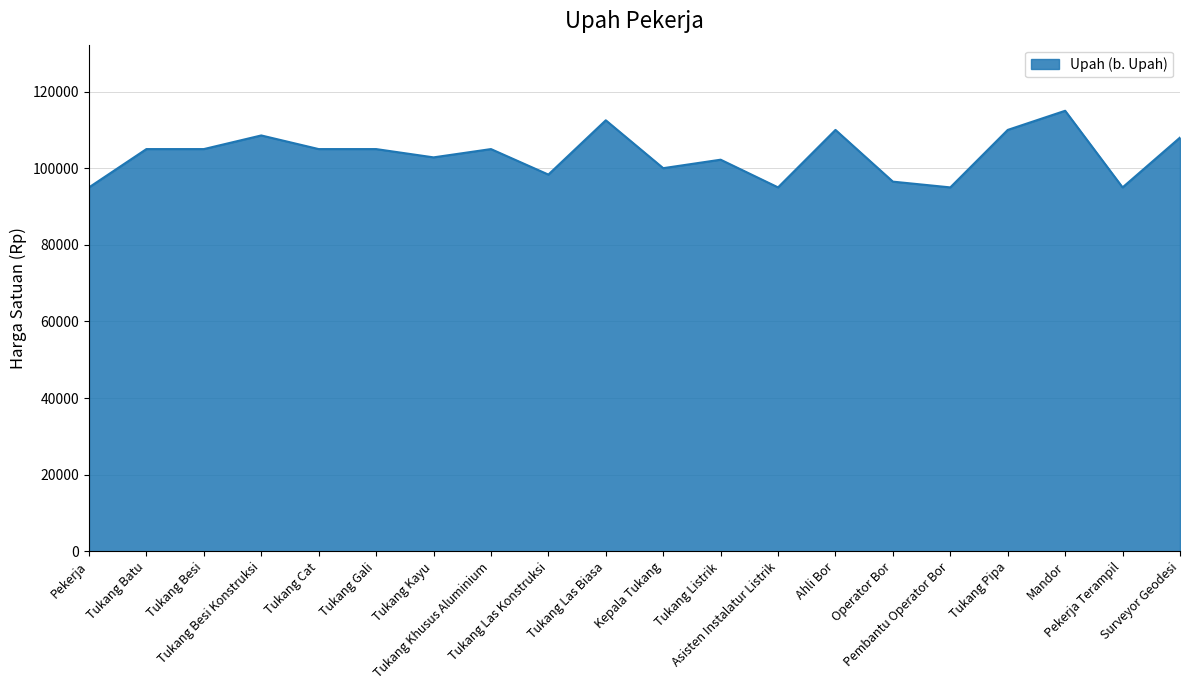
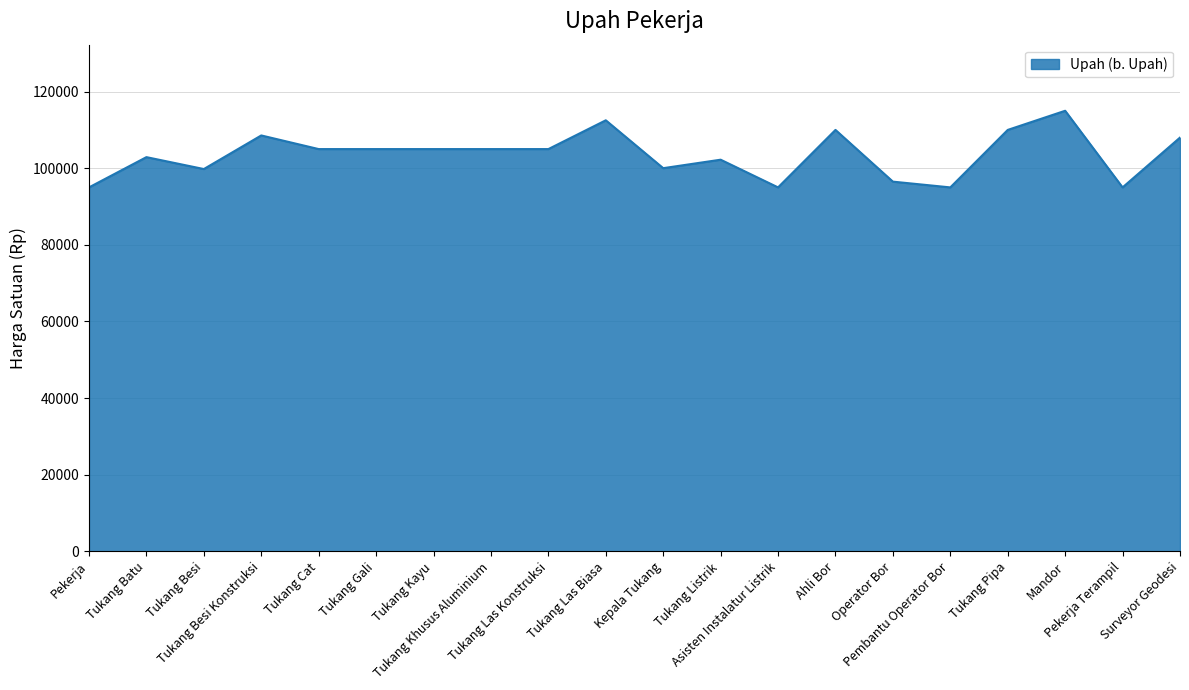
Tukang Batu: 105000 -> 103000
Tukang Besi: 105000 -> 100000
Tukang Kayu: 103000 -> 105000
Tukang Las Konstruksi: 98000 -> 105000
